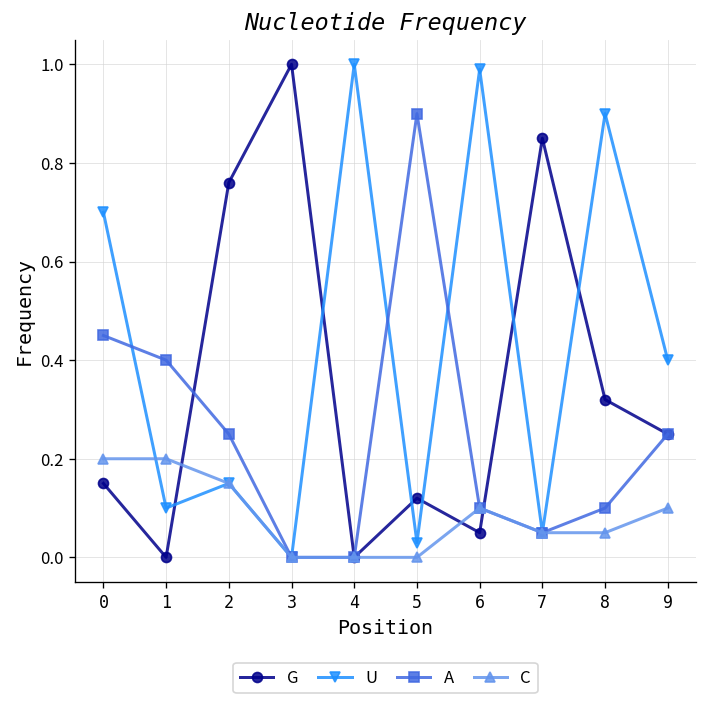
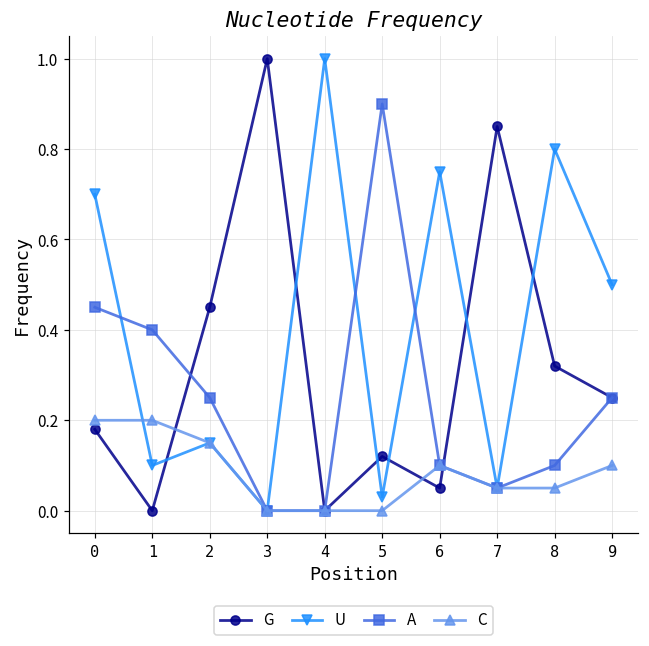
G, 0: 0.15 -> 0.18
G, 2: 0.76 -> 0.45
U, 6: 0.99 -> 0.75
U, 8: 0.9 -> 0.8
U, 9: 0.4 -> 0.5
